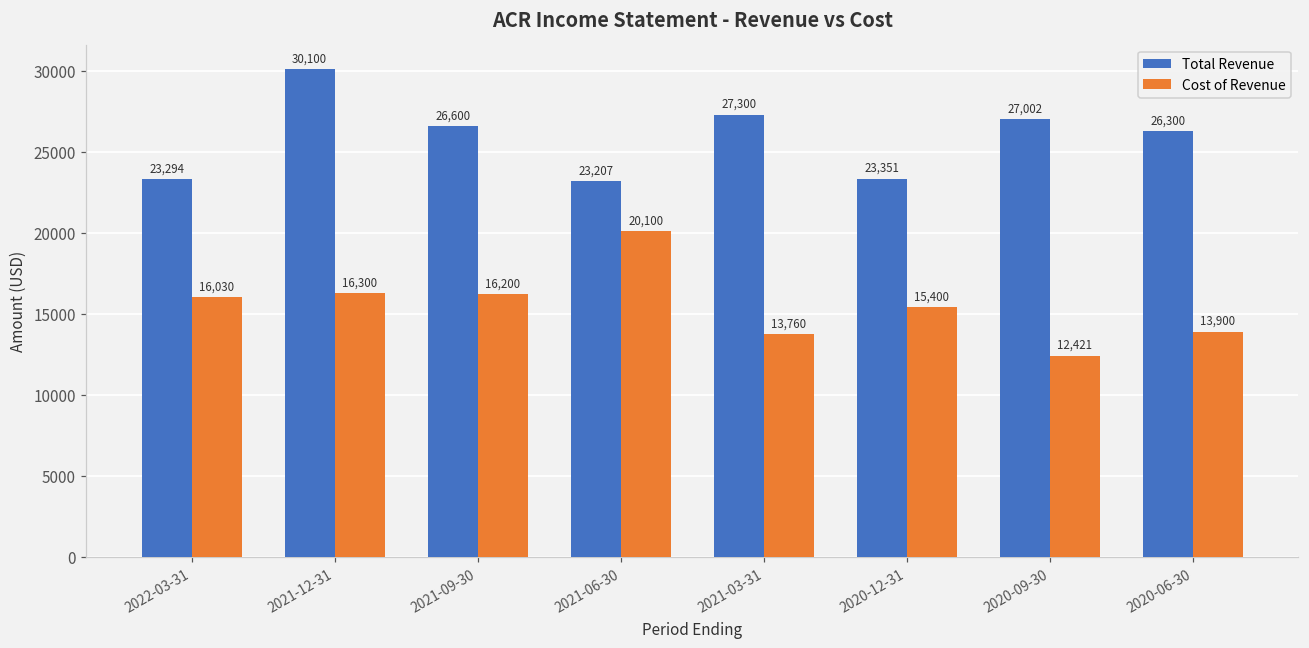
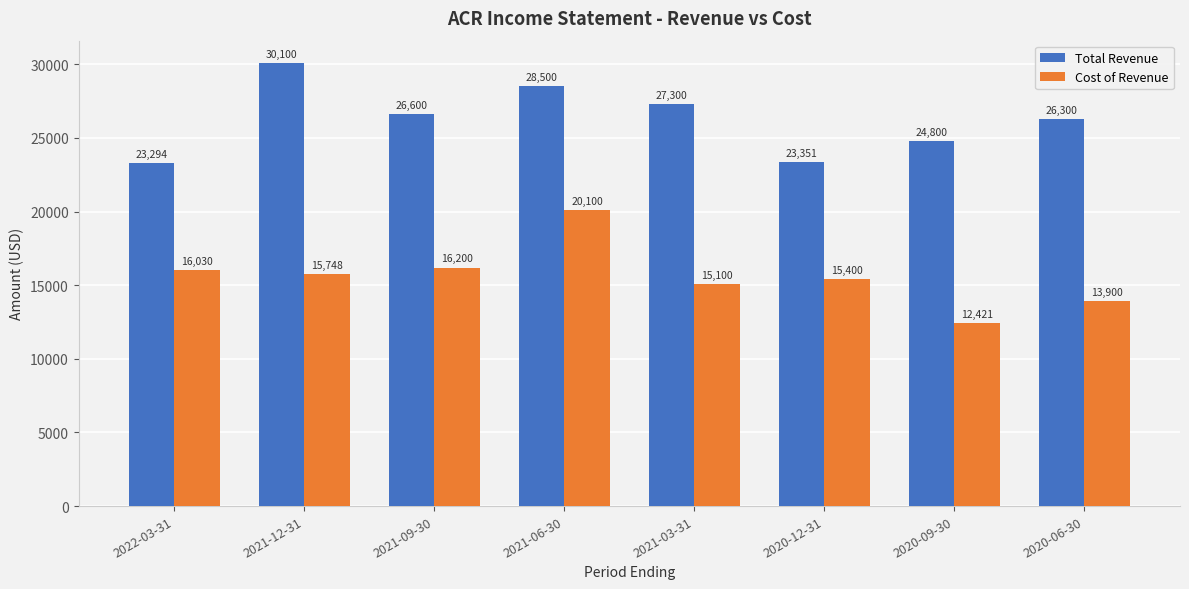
Cost of Revenue, 2021-12-31: 16,300 -> 15,748
Total Revenue, 2021-06-30: 23,207 -> 28,500
Cost of Revenue, 2021-03-31: 13,760 -> 15,100
Total Revenue, 2020-09-30: 27,002 -> 24,800
